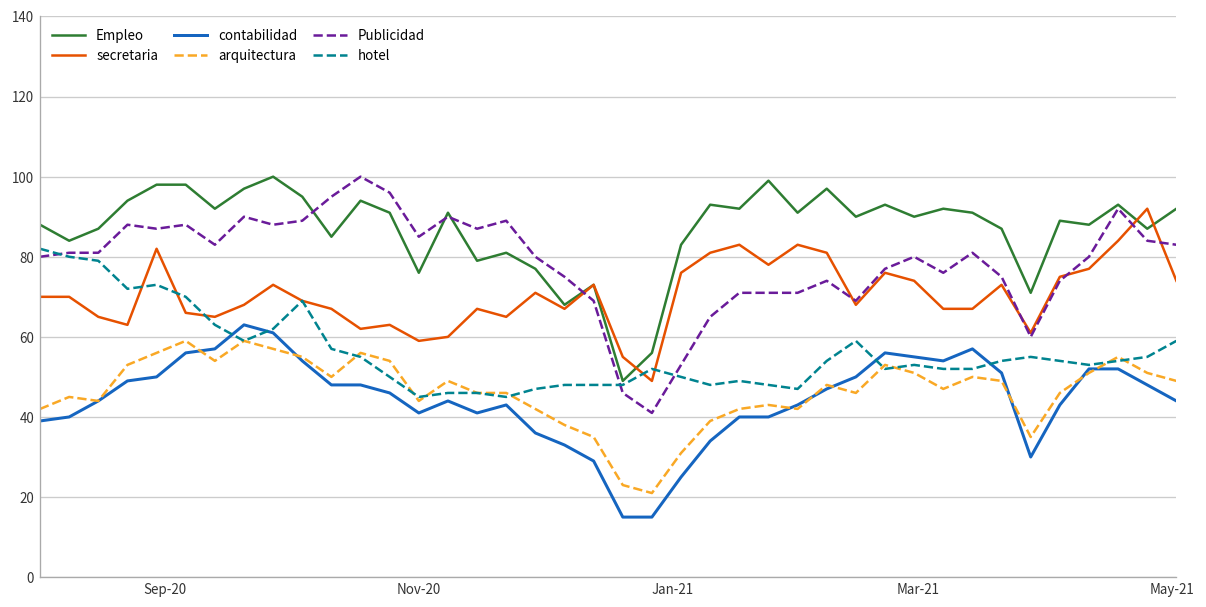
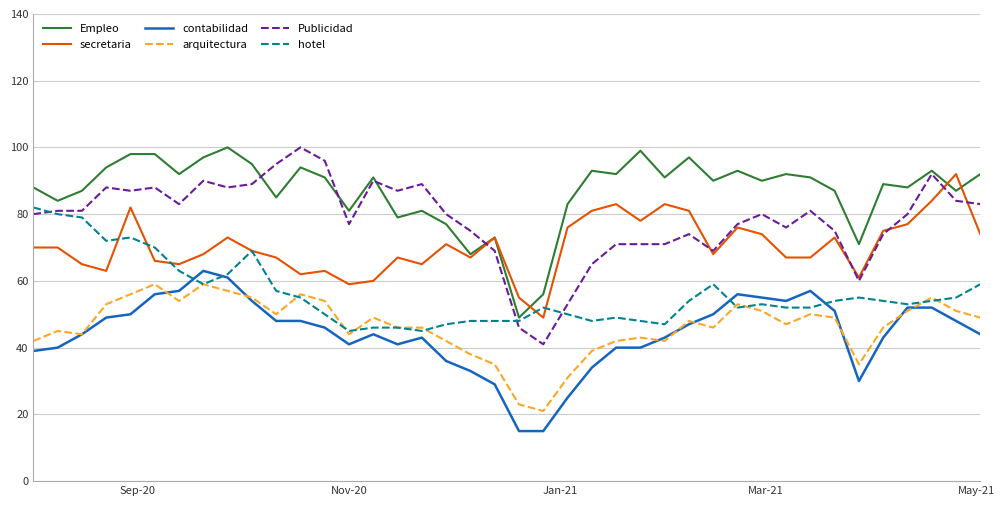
Empleo, Nov-20: 76 -> 81
Publicidad, Nov-20: 85 -> 77
